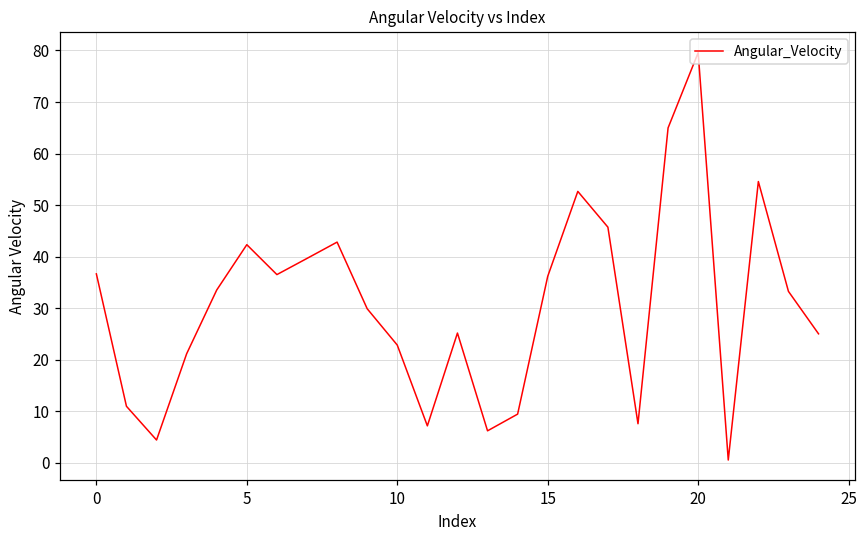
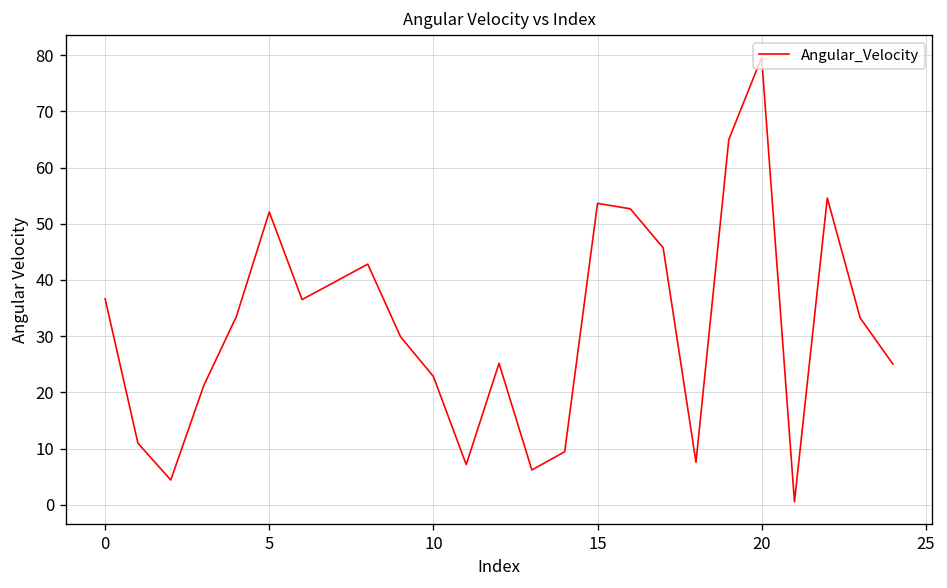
5: 42 -> 52
15: 36 -> 54
